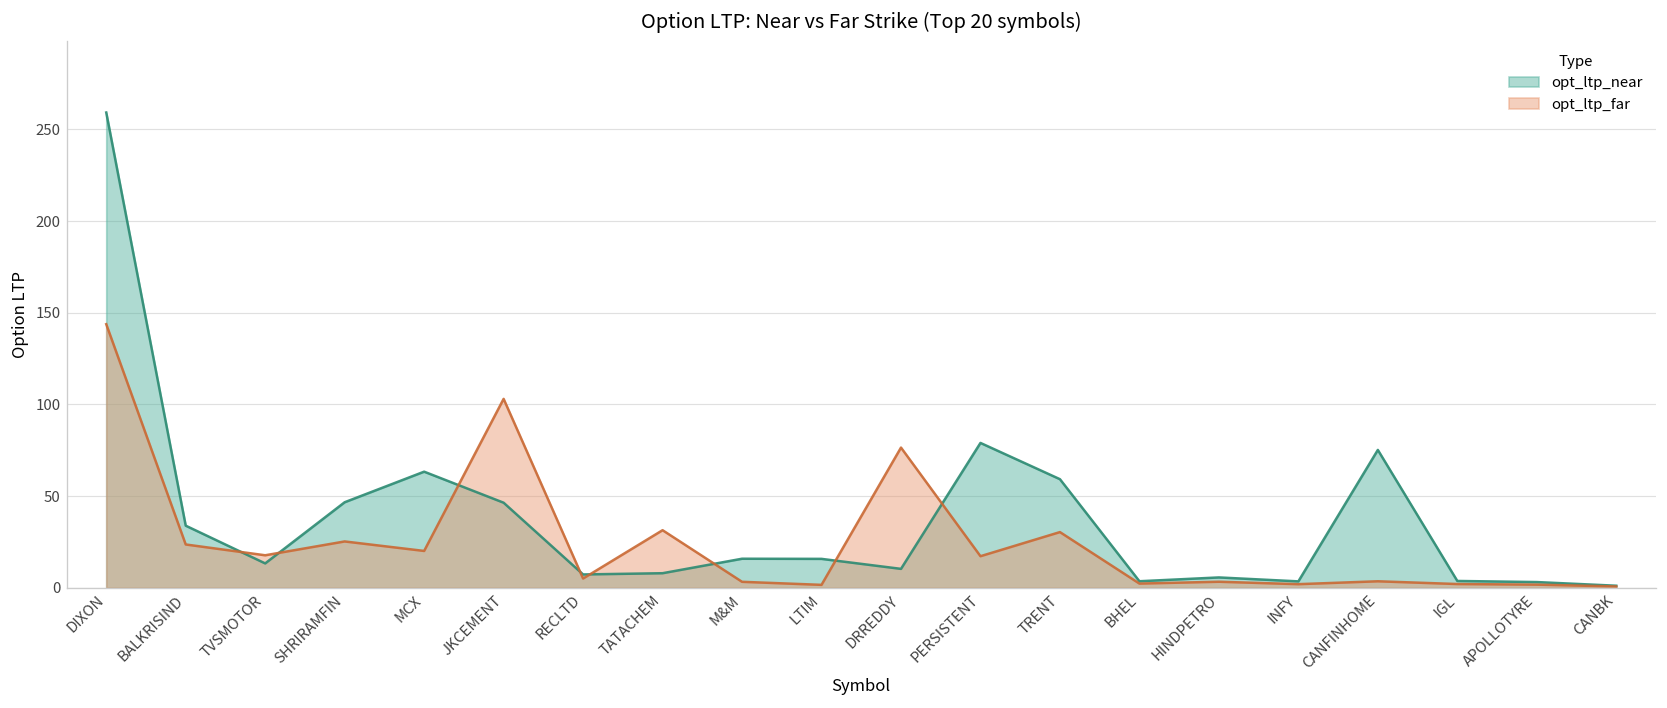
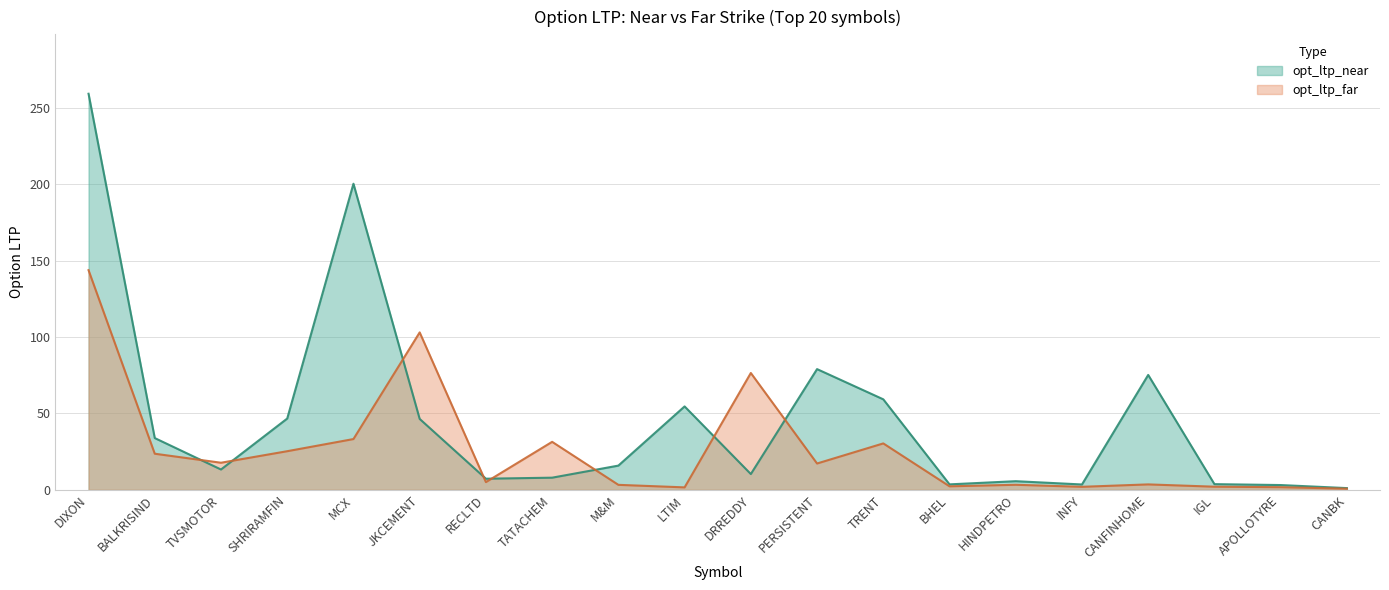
opt_ltp_near, MCX: 63 -> 200
opt_ltp_far, MCX: 20 -> 33
opt_ltp_near, LTIM: 16 -> 55
